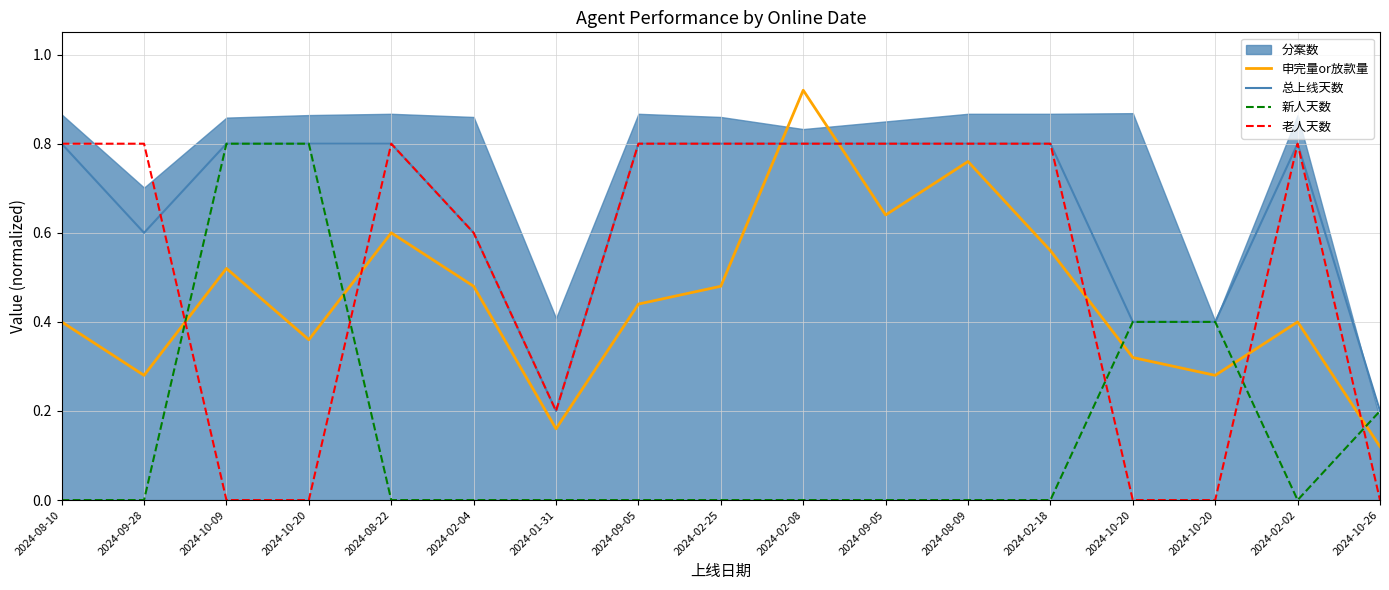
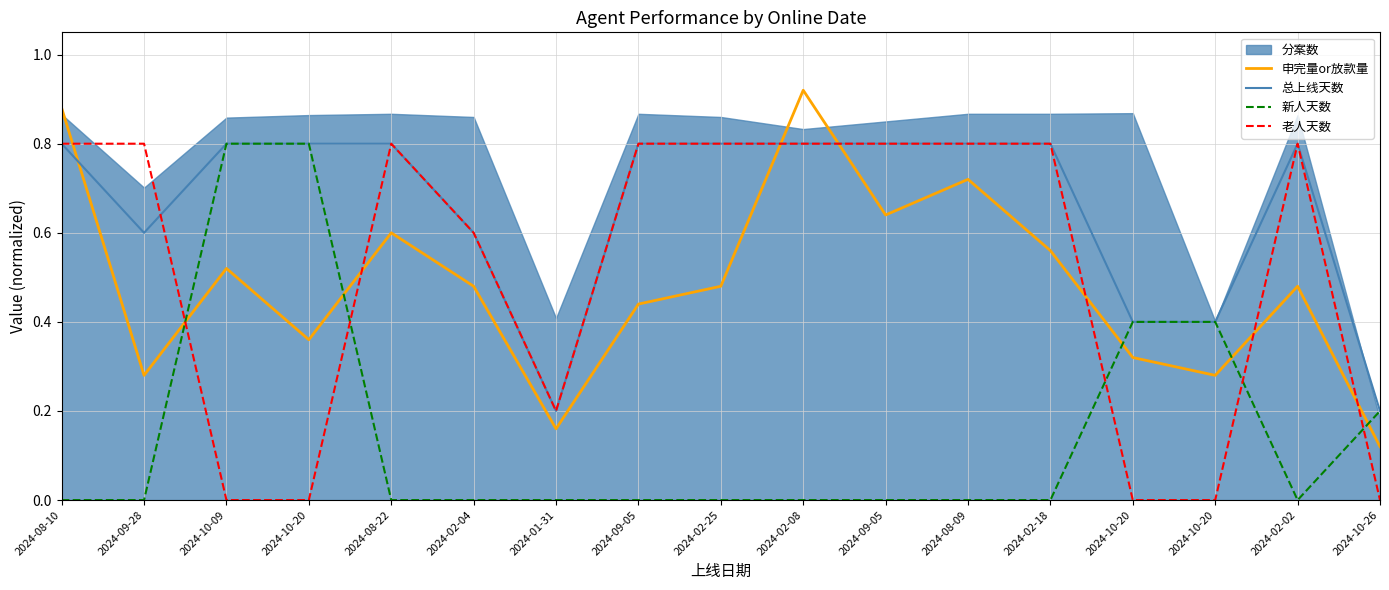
申完量or放款量, 2024-08-10: 0.40 -> 0.88
申完量or放款量, 2024-08-09: 0.76 -> 0.72
申完量or放款量, 2024-02-02: 0.40 -> 0.48
